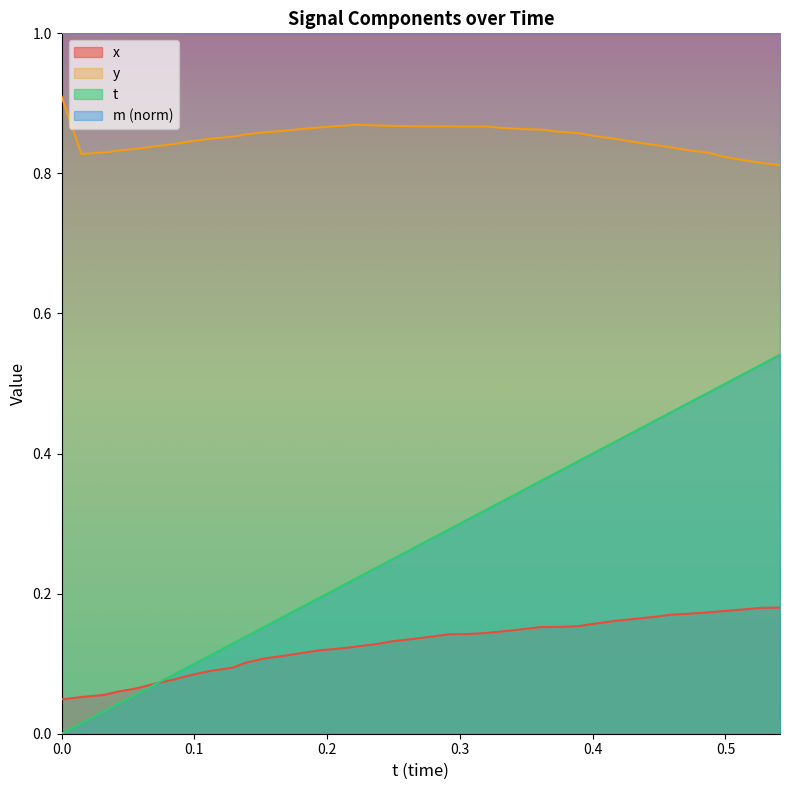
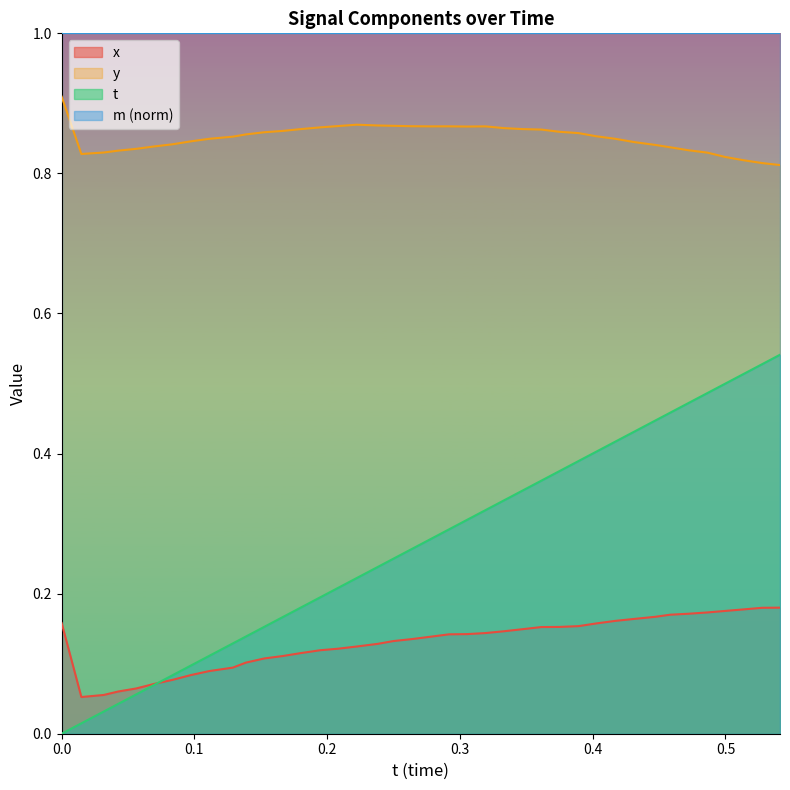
x, 0.0: 0.05 -> 0.16
